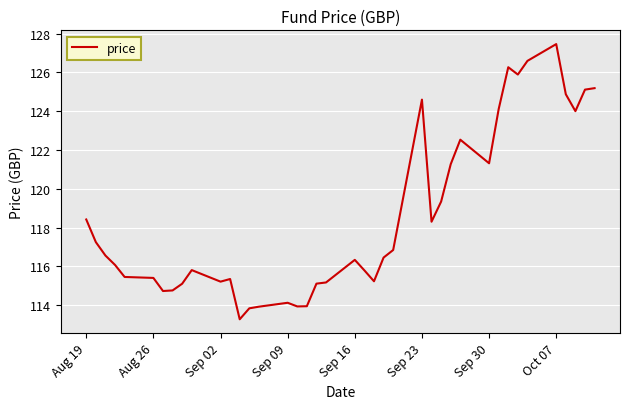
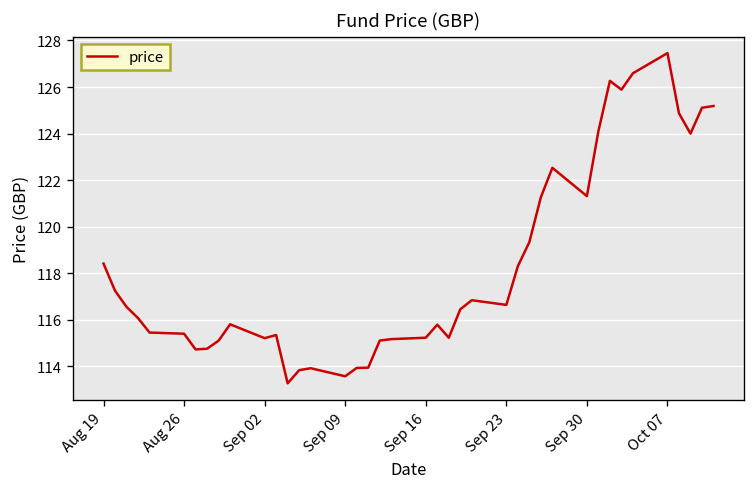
Sep 09: 114.1 -> 113.6
Sep 16: 116.3 -> 115.2
Sep 23: 124.6 -> 116.6
